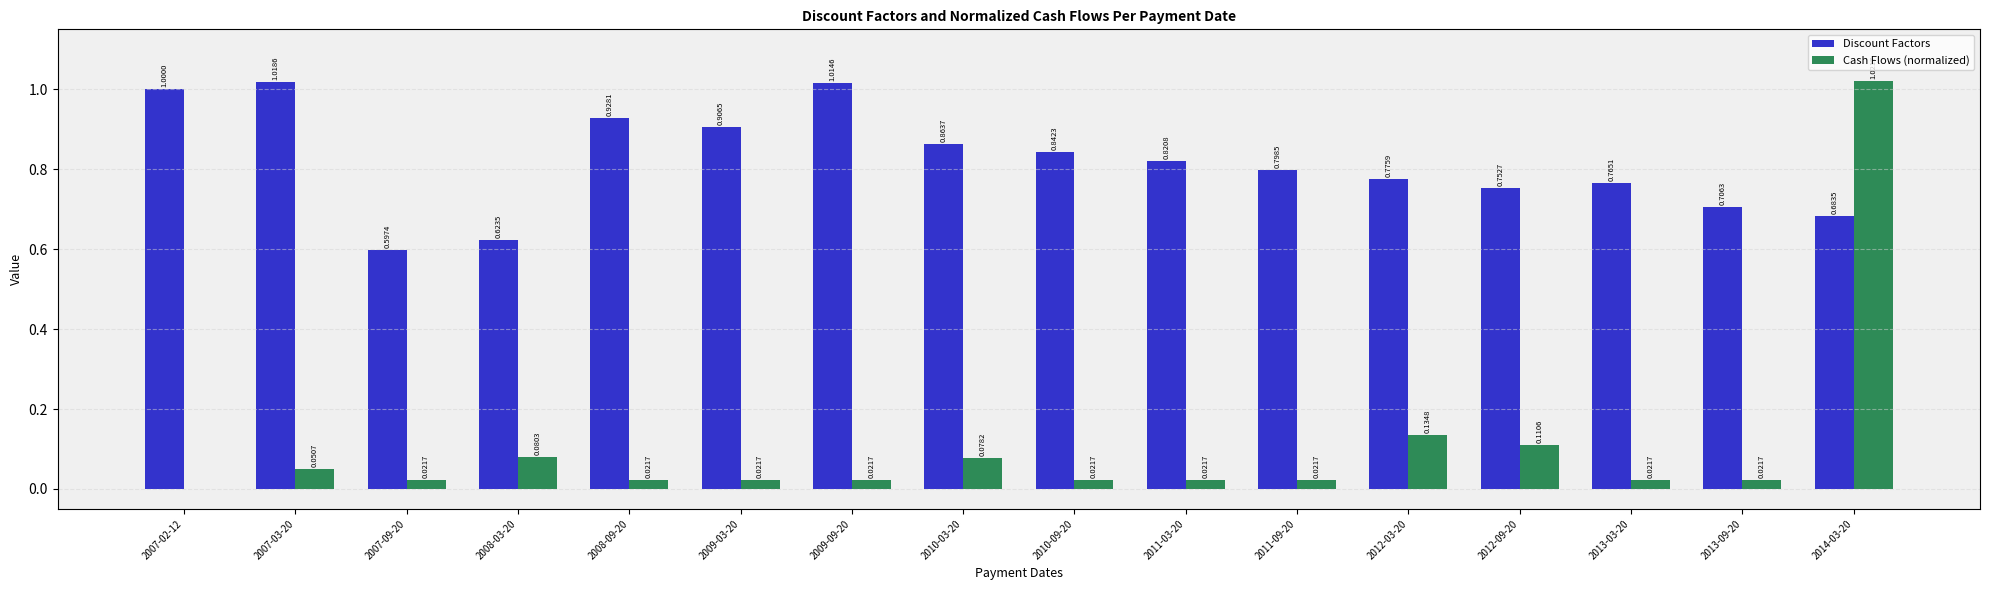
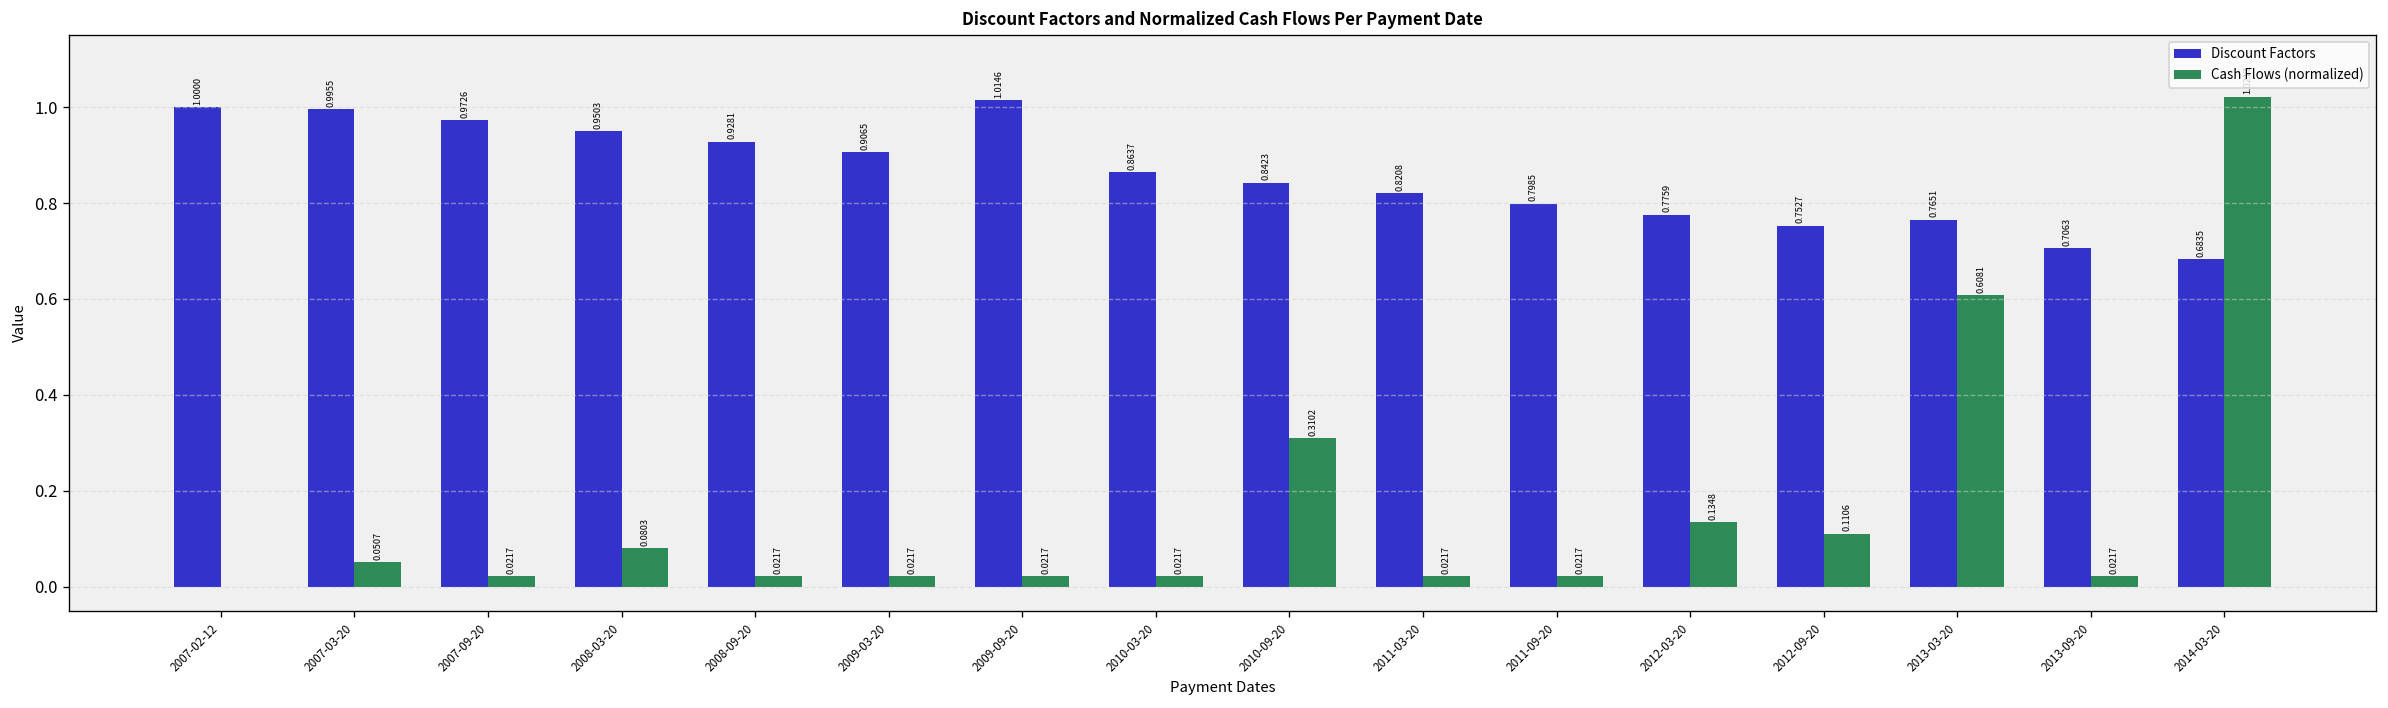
Discount Factors, 2007-03-20: 1.0186 -> 0.9955
Discount Factors, 2007-09-20: 0.5974 -> 0.9726
Discount Factors, 2008-03-20: 0.6235 -> 0.9503
Cash Flows (normalized), 2010-03-20: 0.0782 -> 0.0217
Cash Flows (normalized), 2010-09-20: 0.0217 -> 0.3102
Cash Flows (normalized), 2013-03-20: 0.0217 -> 0.6081
